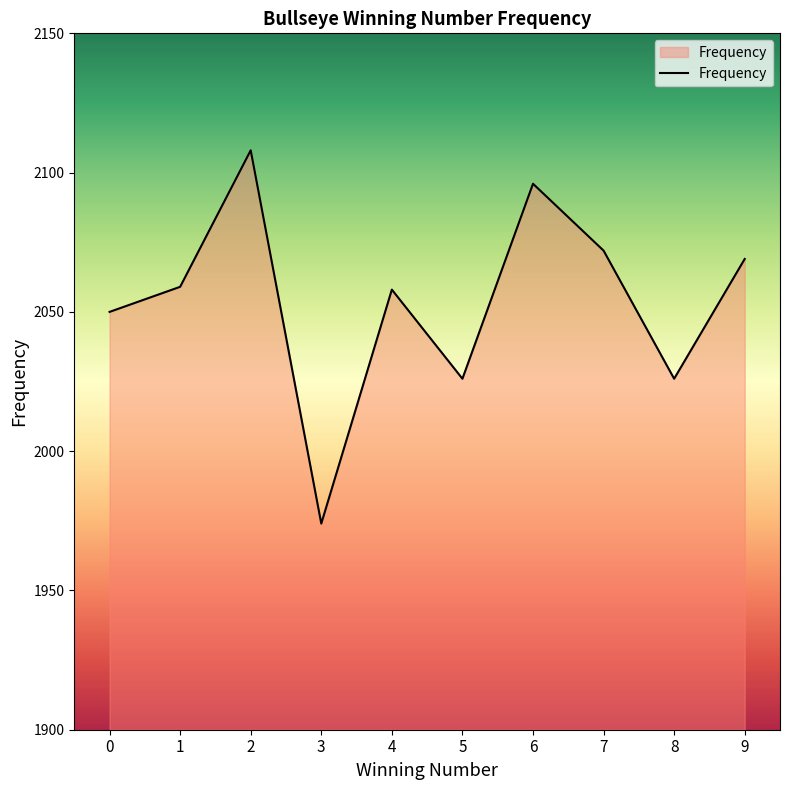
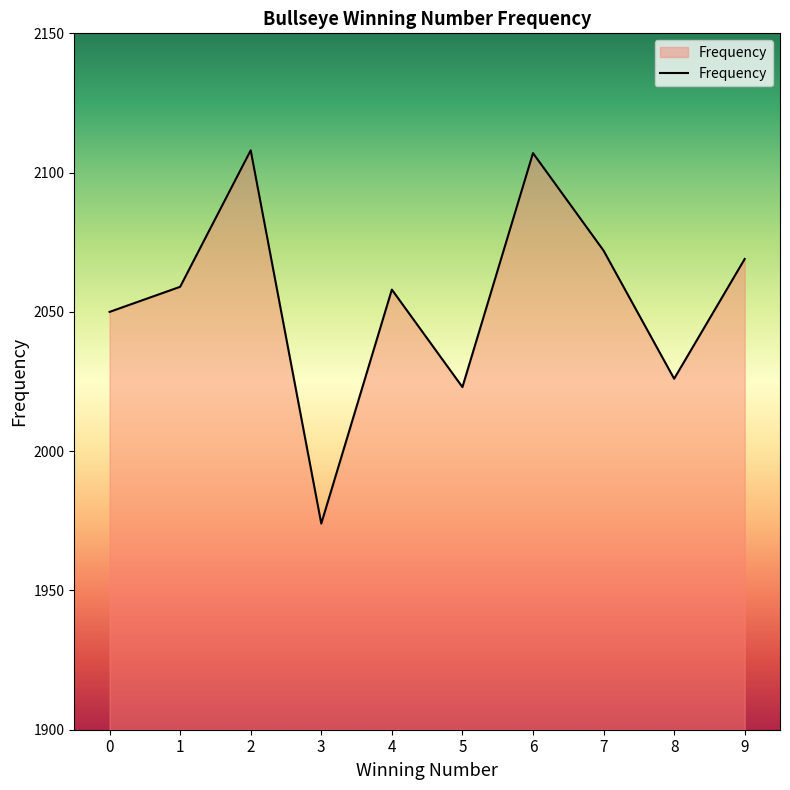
5: 2026 -> 2023
6: 2096 -> 2107
